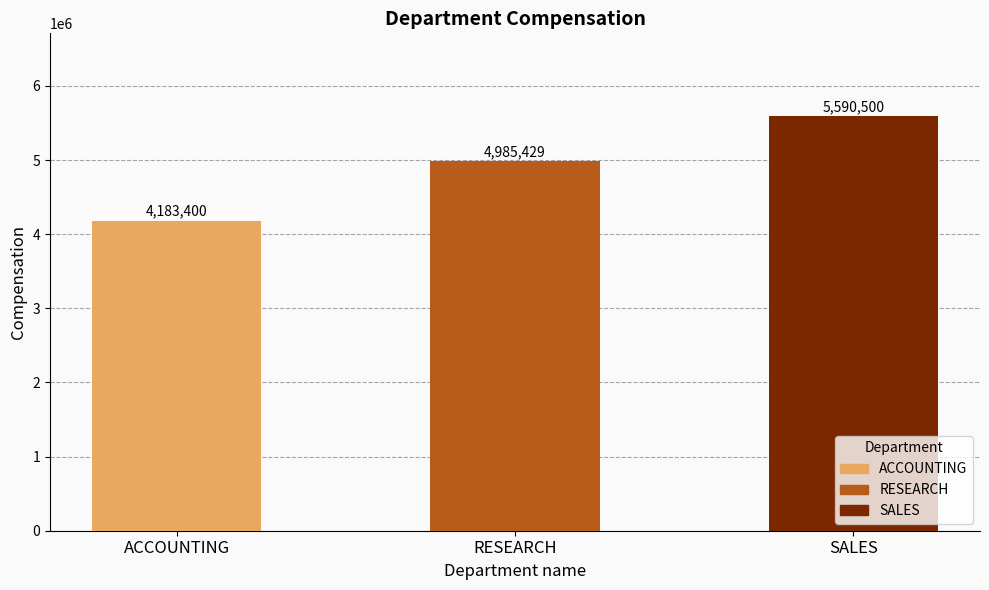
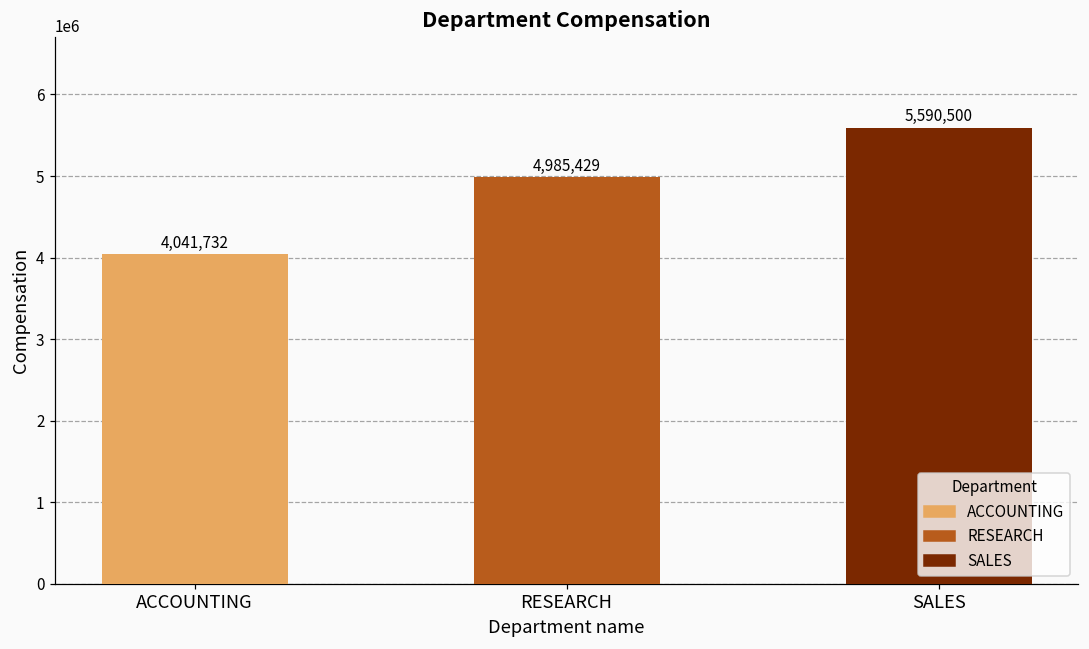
ACCOUNTING: 4,183,400 -> 4,041,732
